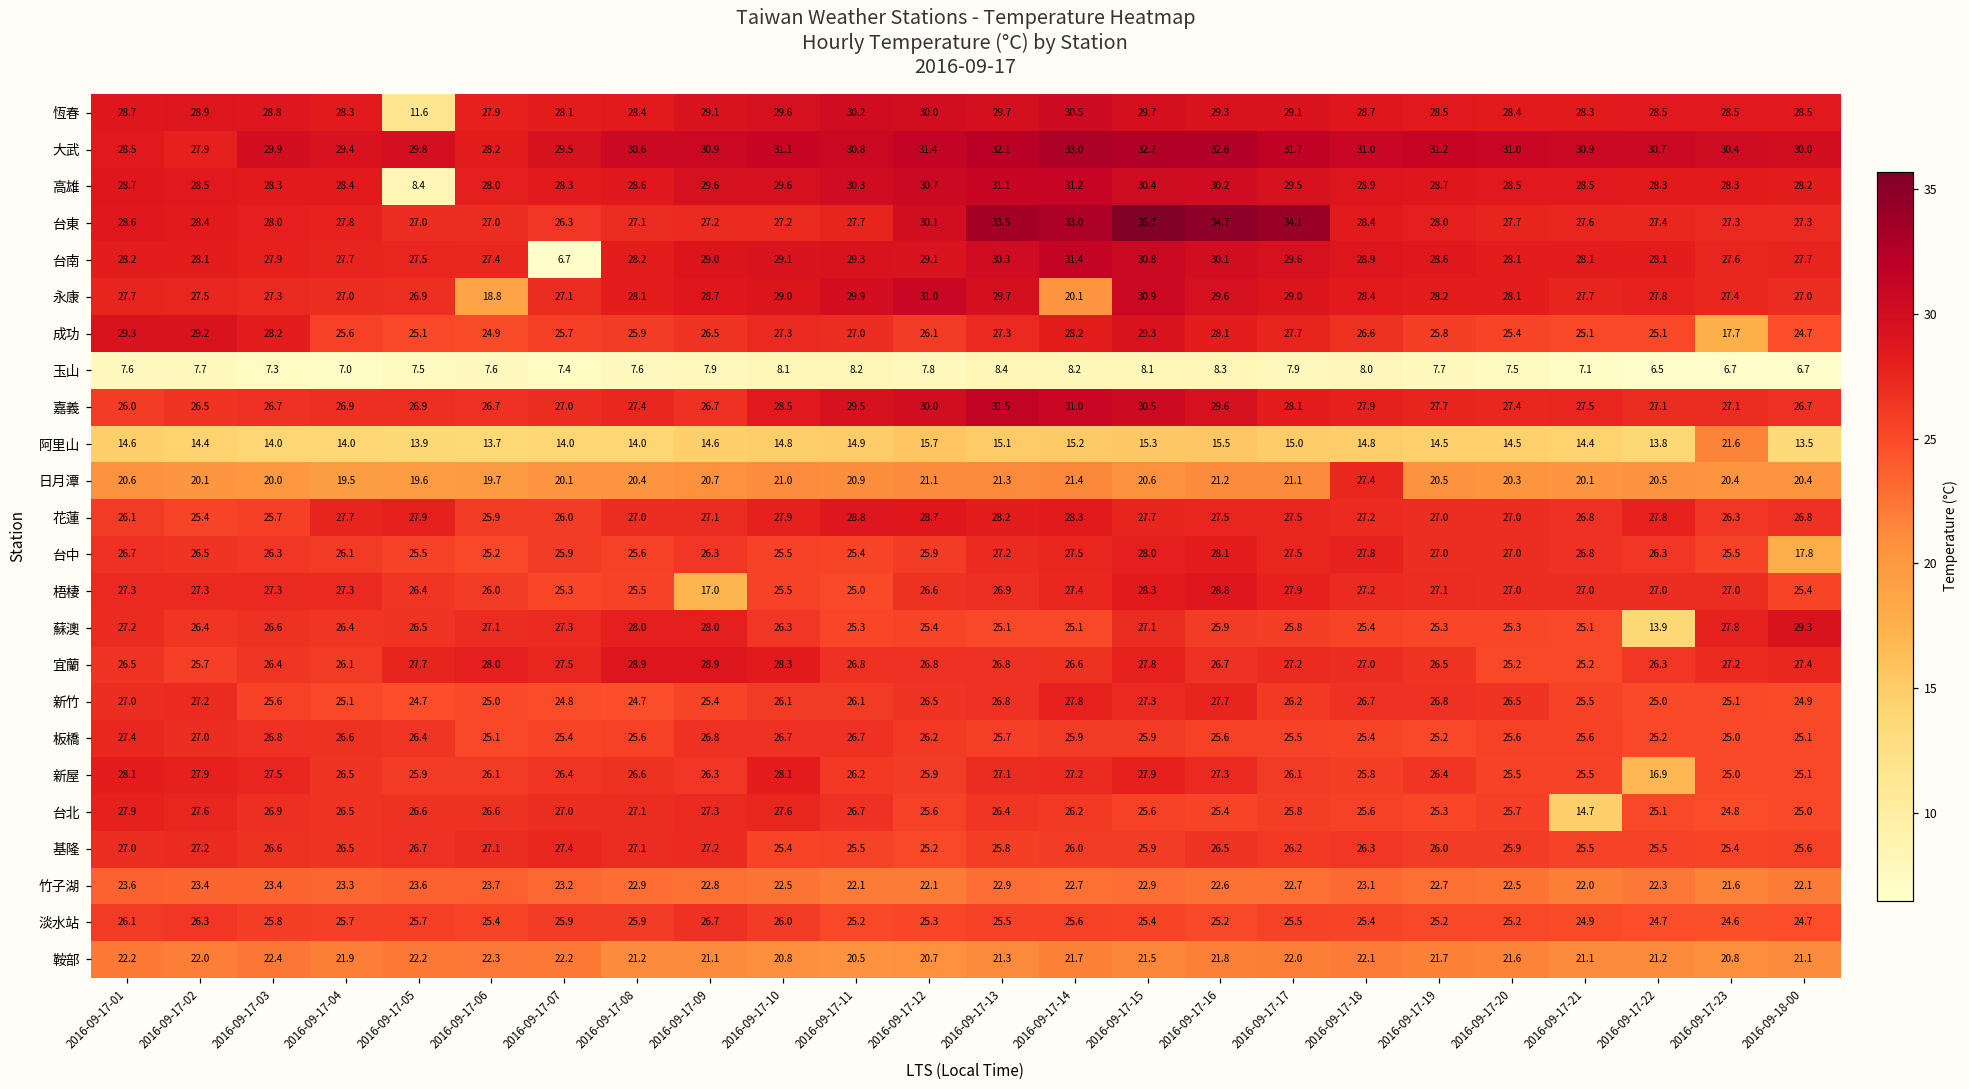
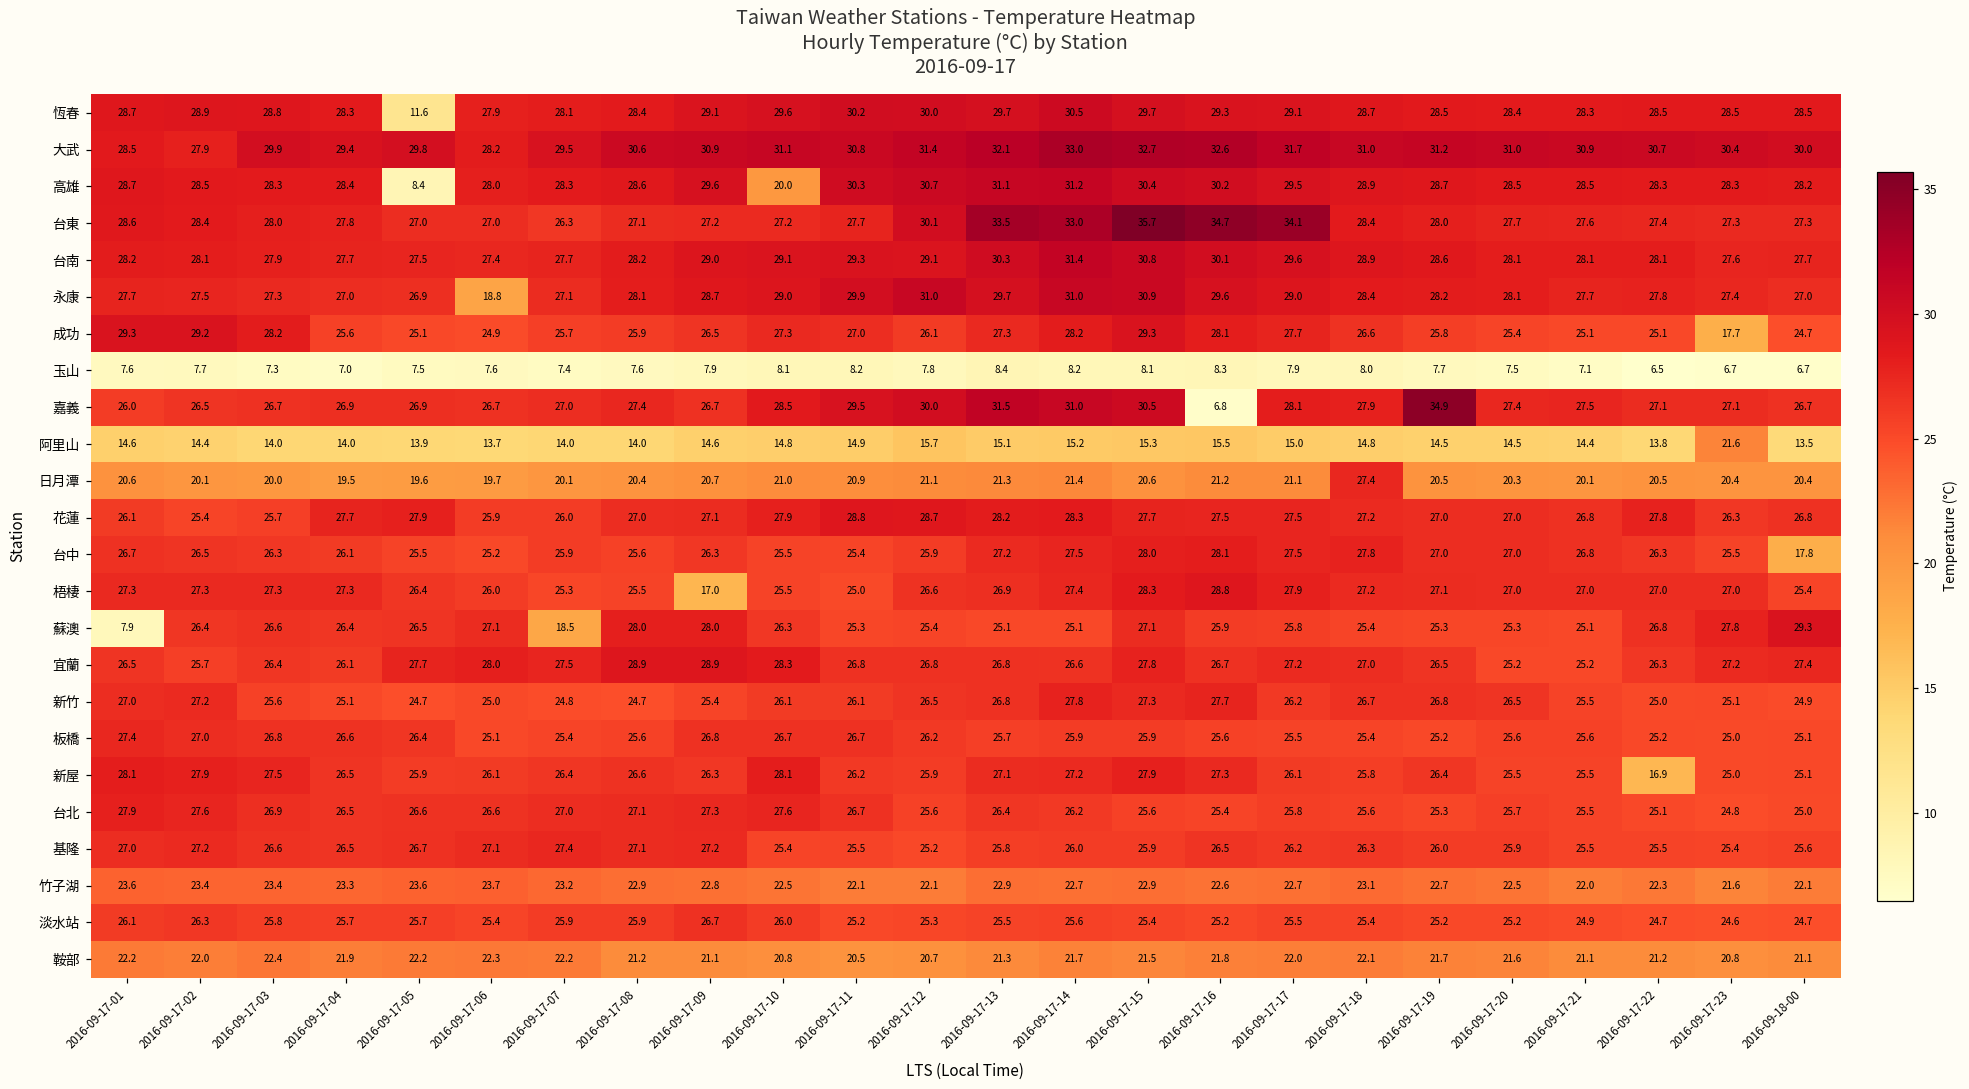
高雄, 2016-09-17-10: 29.6 -> 20.0
台南, 2016-09-17-07: 6.7 -> 27.7
永康, 2016-09-17-14: 20.1 -> 31.0
嘉義, 2016-09-17-16: 29.6 -> 6.8
嘉義, 2016-09-17-19: 27.7 -> 34.9
蘇澳, 2016-09-17-01: 27.2 -> 7.9
蘇澳, 2016-09-17-07: 27.3 -> 18.5
蘇澳, 2016-09-17-22: 13.9 -> 26.8
台北, 2016-09-17-21: 14.7 -> 25.5
